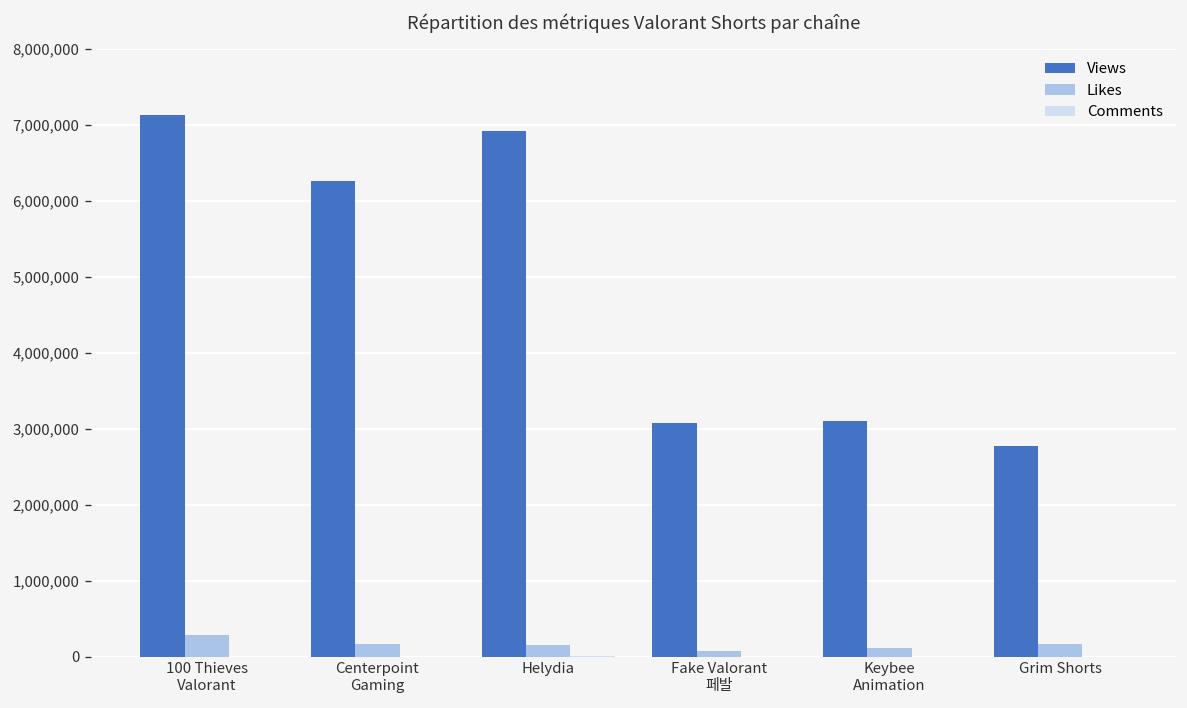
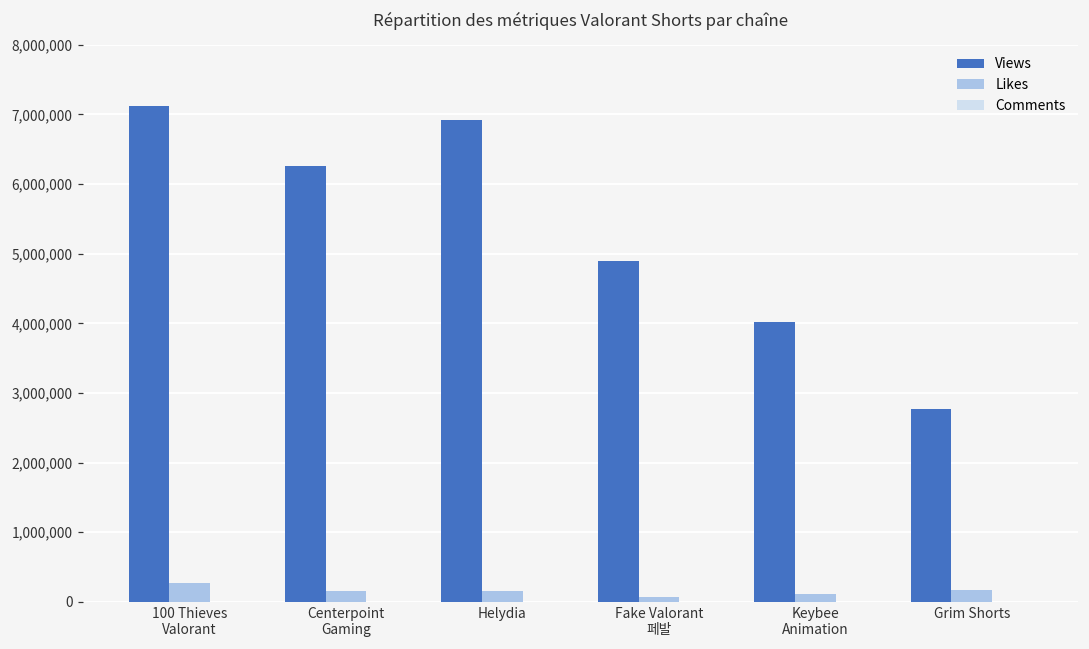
Views, Fake Valorant 페발: 3,100,000 -> 4,900,000
Views, Keybee Animation: 3,100,000 -> 4,000,000
